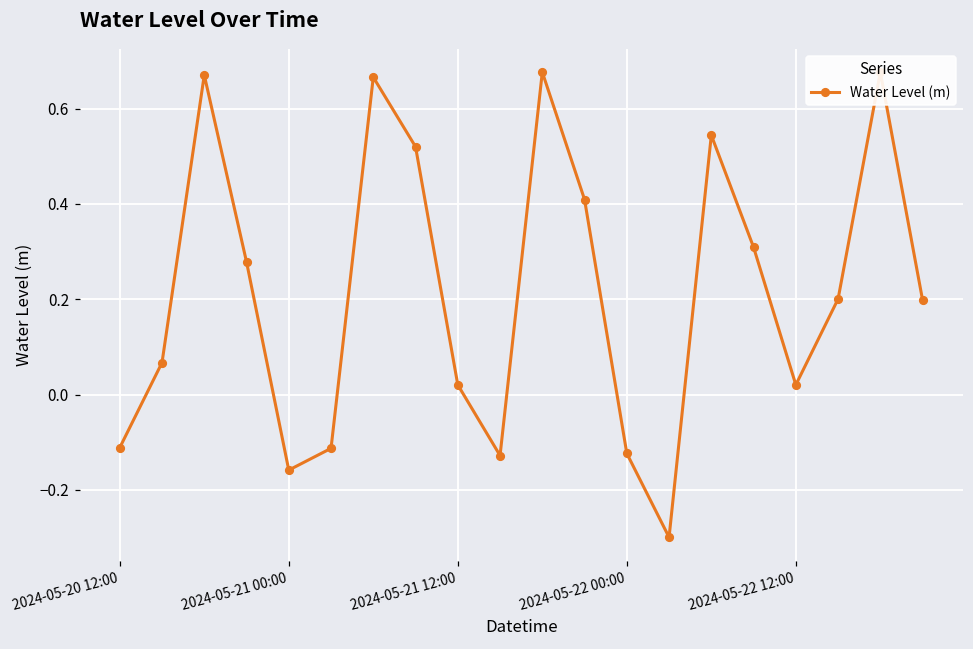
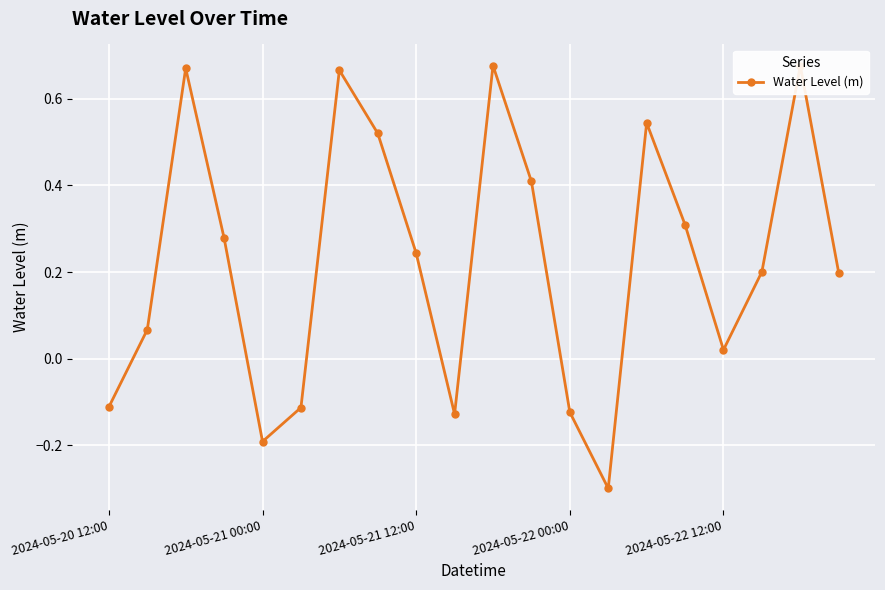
2024-05-21 00:00: -0.16 -> -0.19
2024-05-21 12:00: 0.02 -> 0.24
